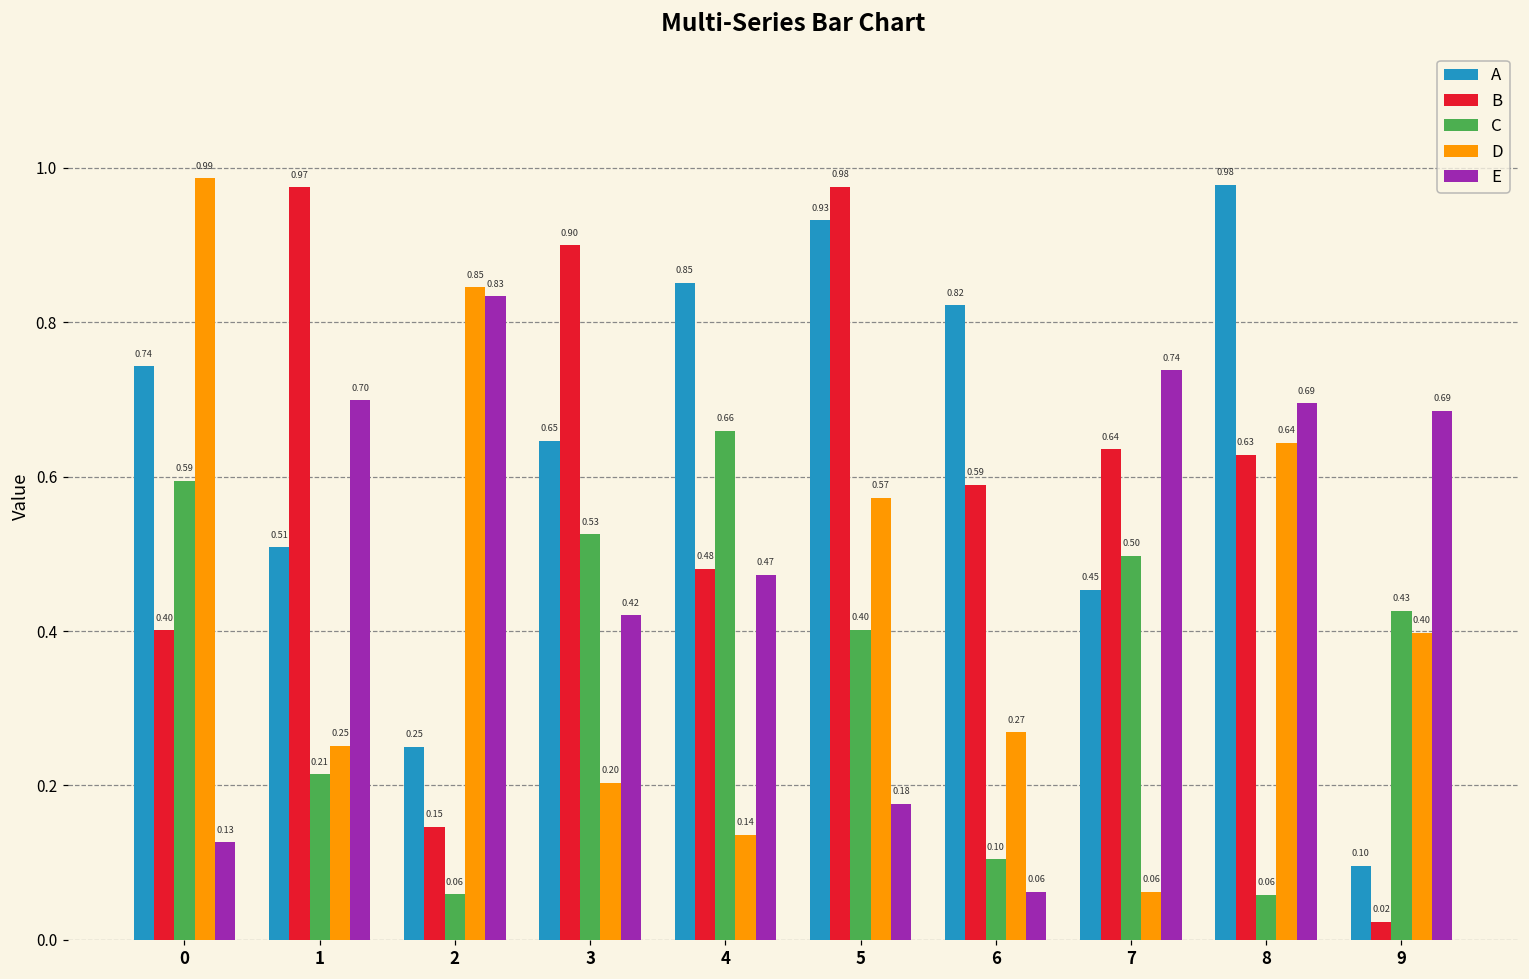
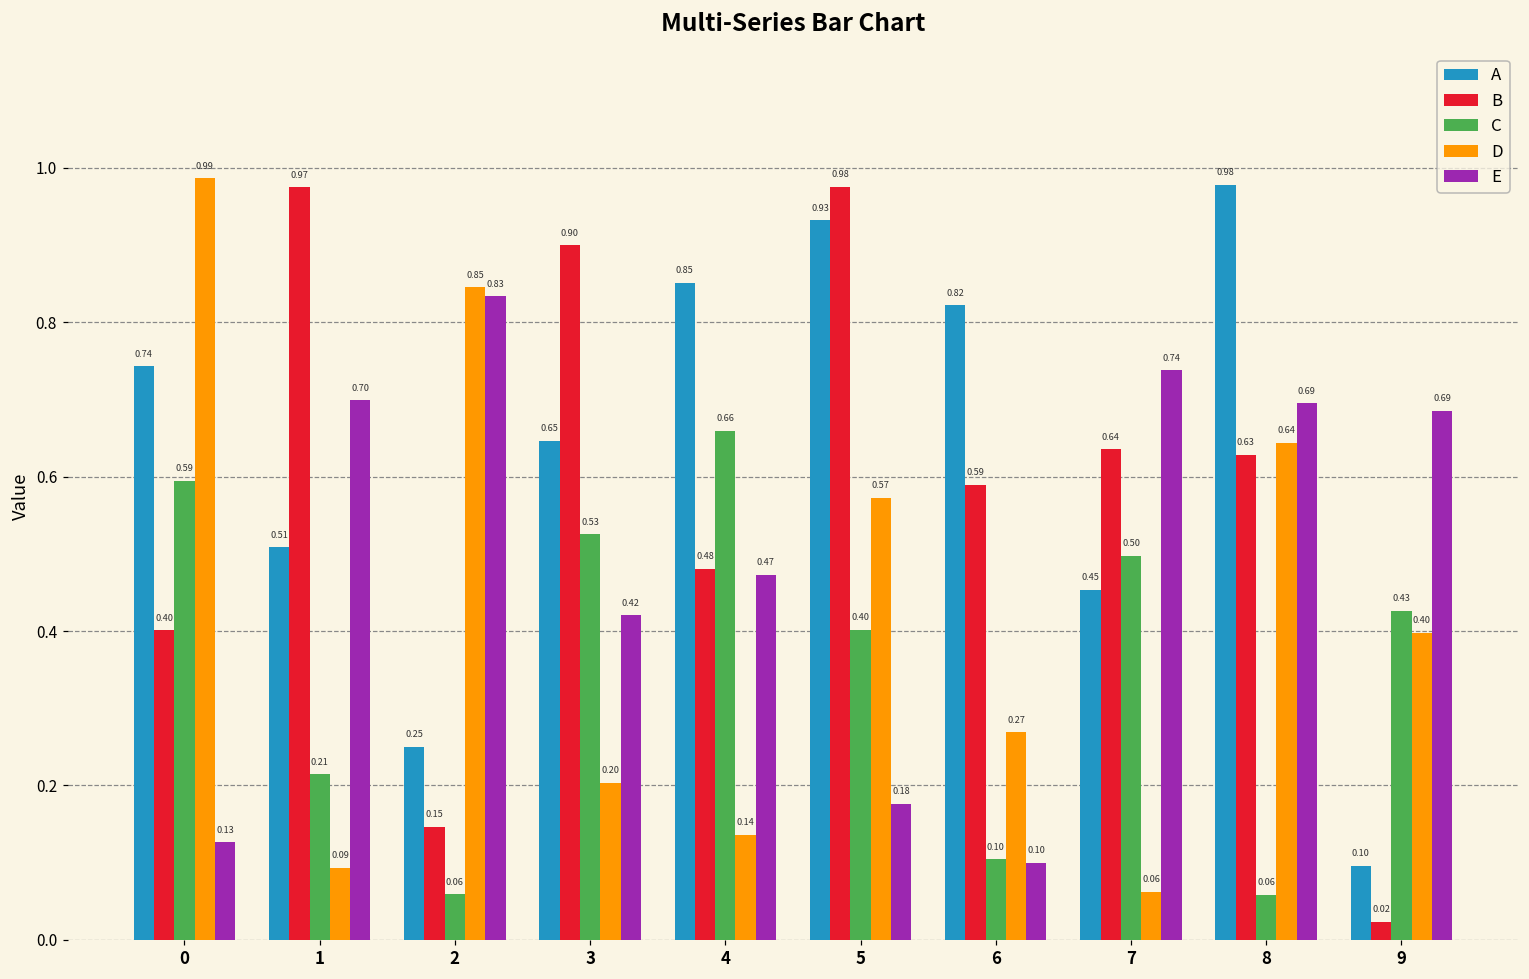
D, 1: 0.25 -> 0.09
E, 6: 0.06 -> 0.10
